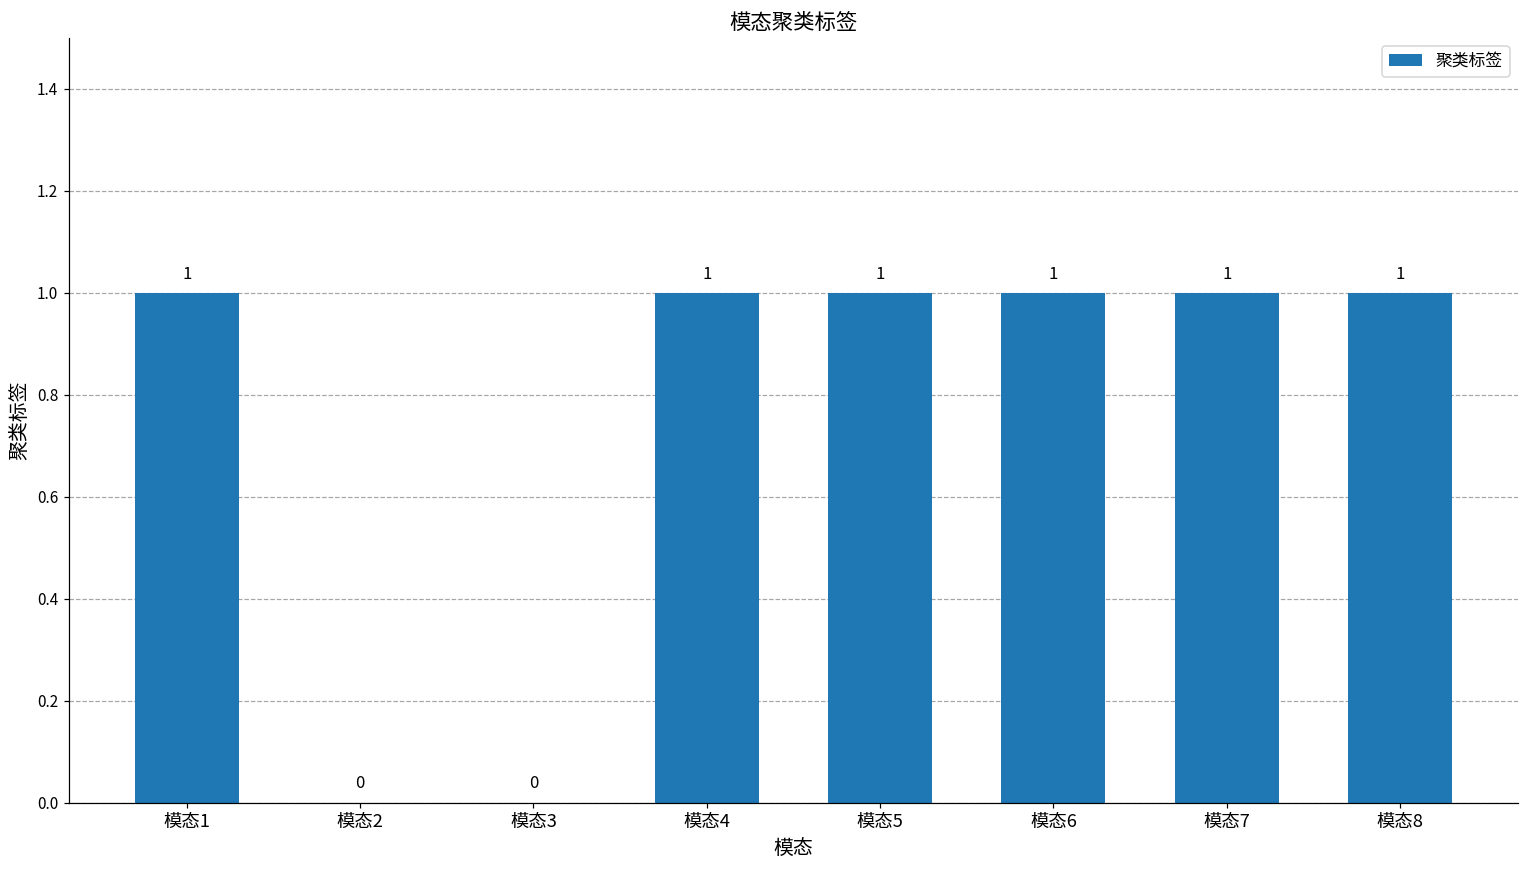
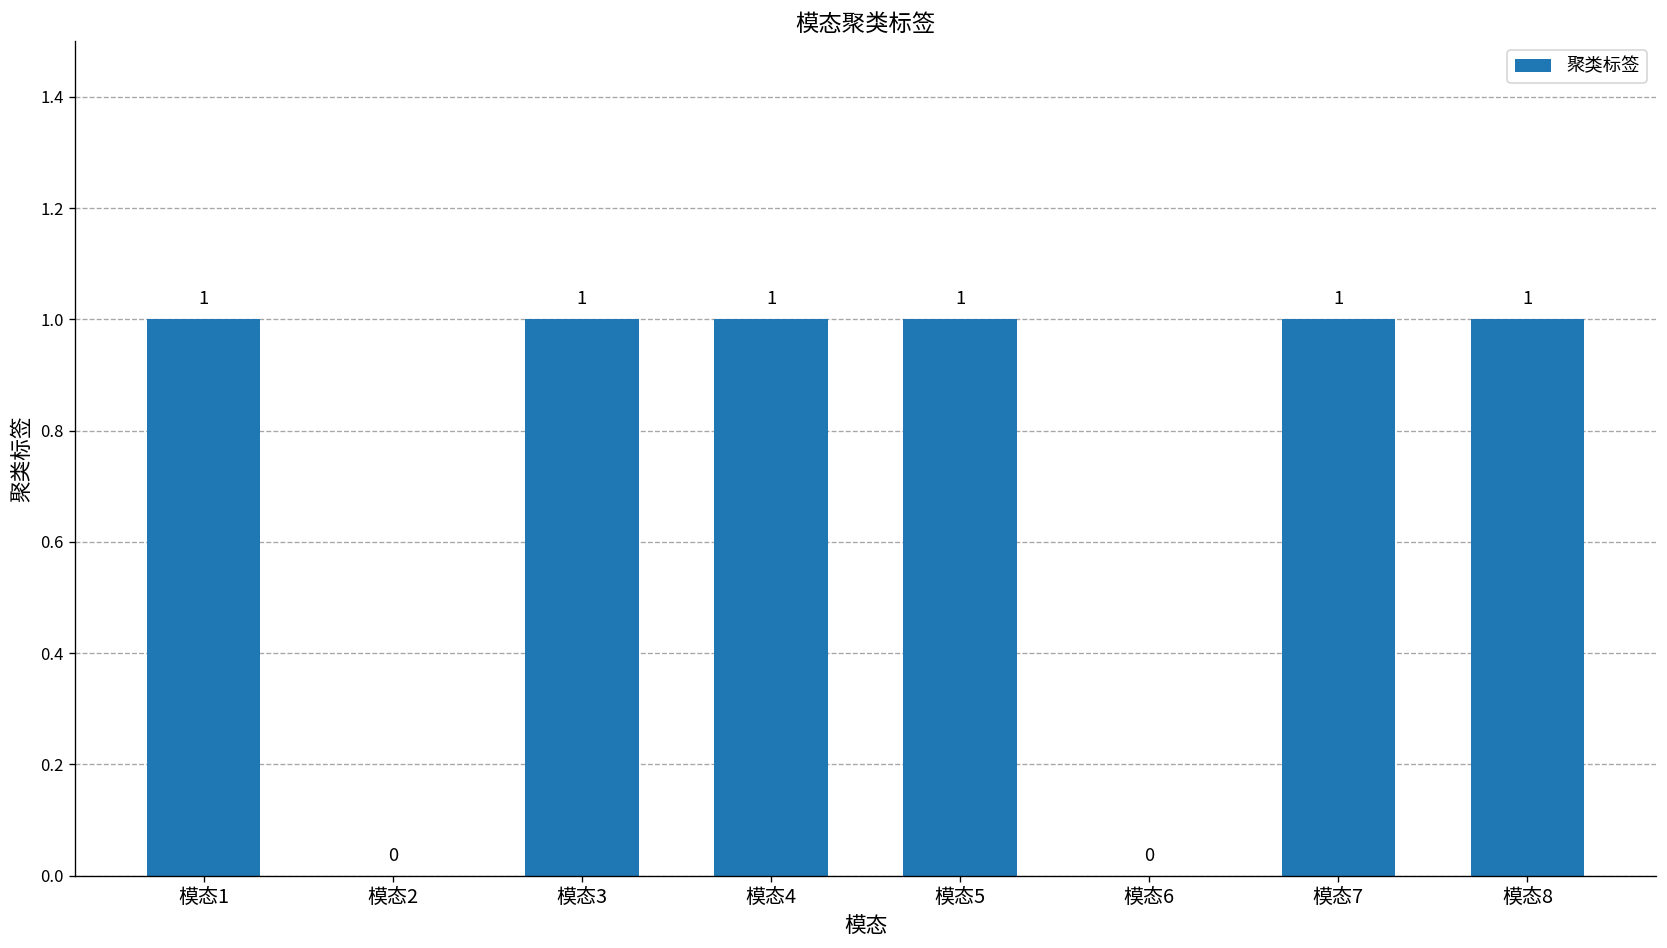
模态3: 0 -> 1
模态6: 1 -> 0
